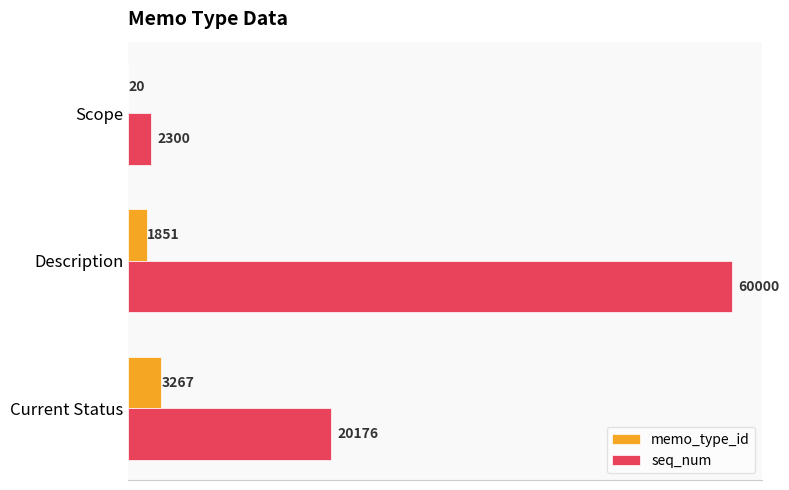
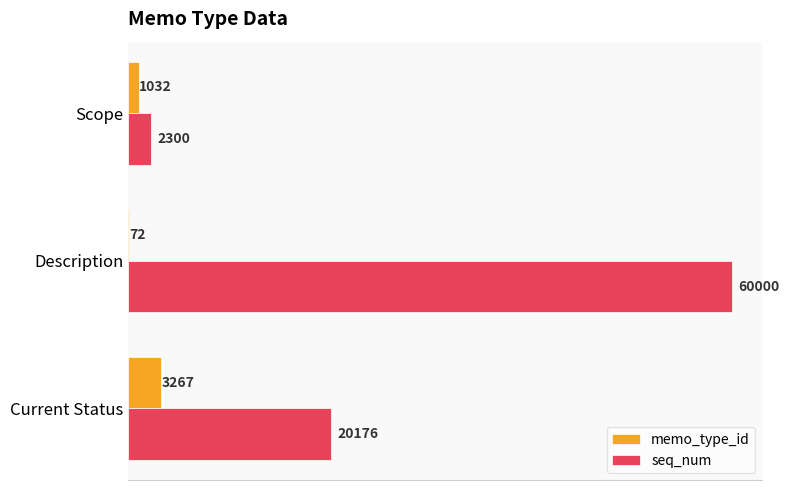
memo_type_id, Scope: 20 -> 1032
memo_type_id, Description: 1851 -> 72
